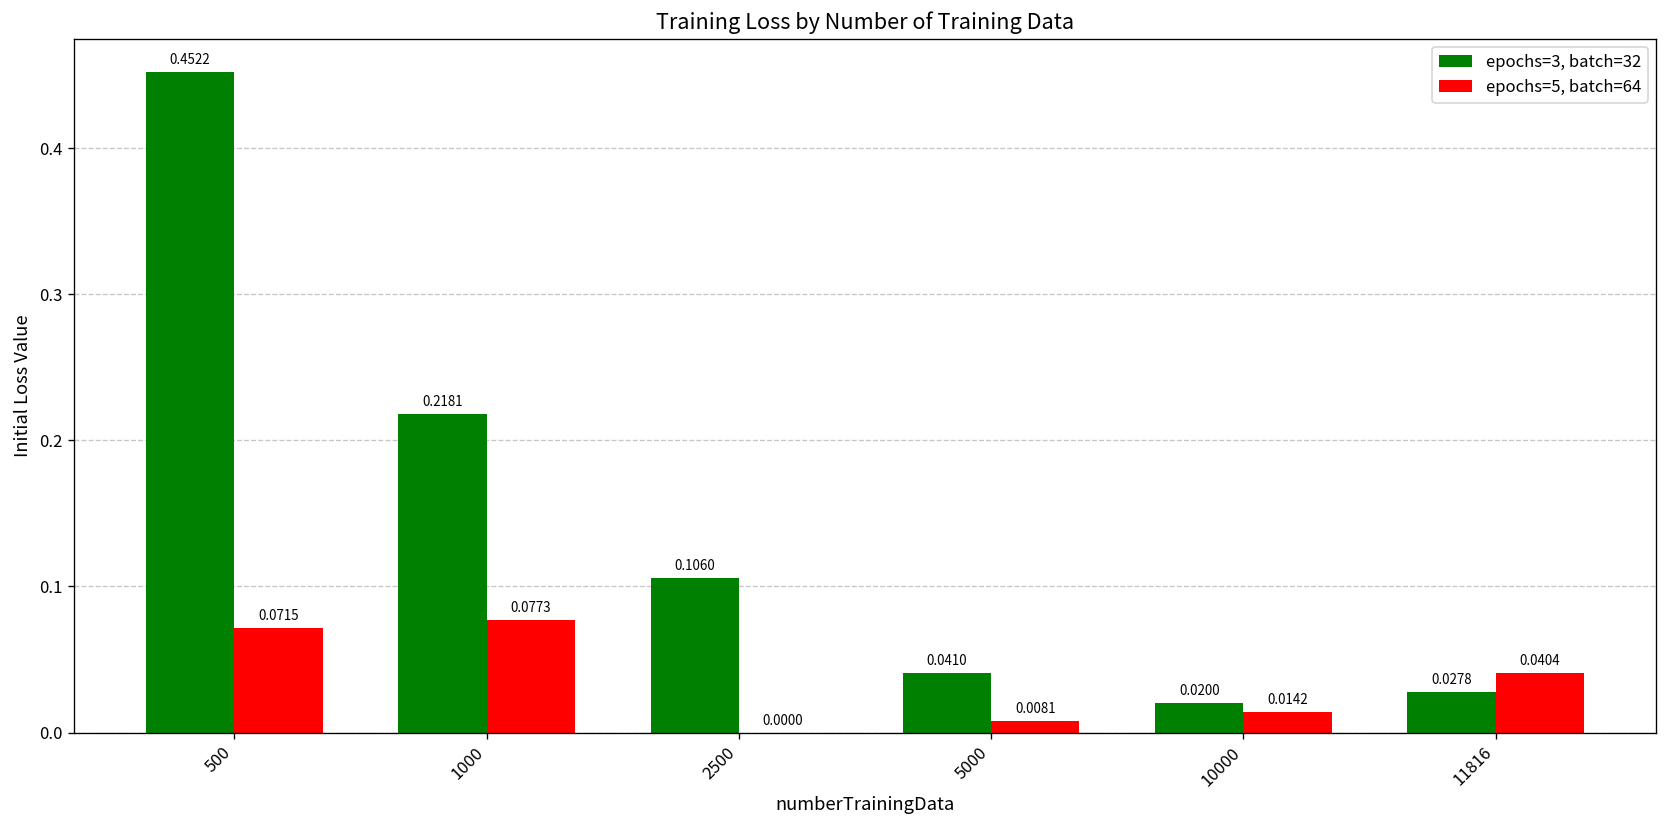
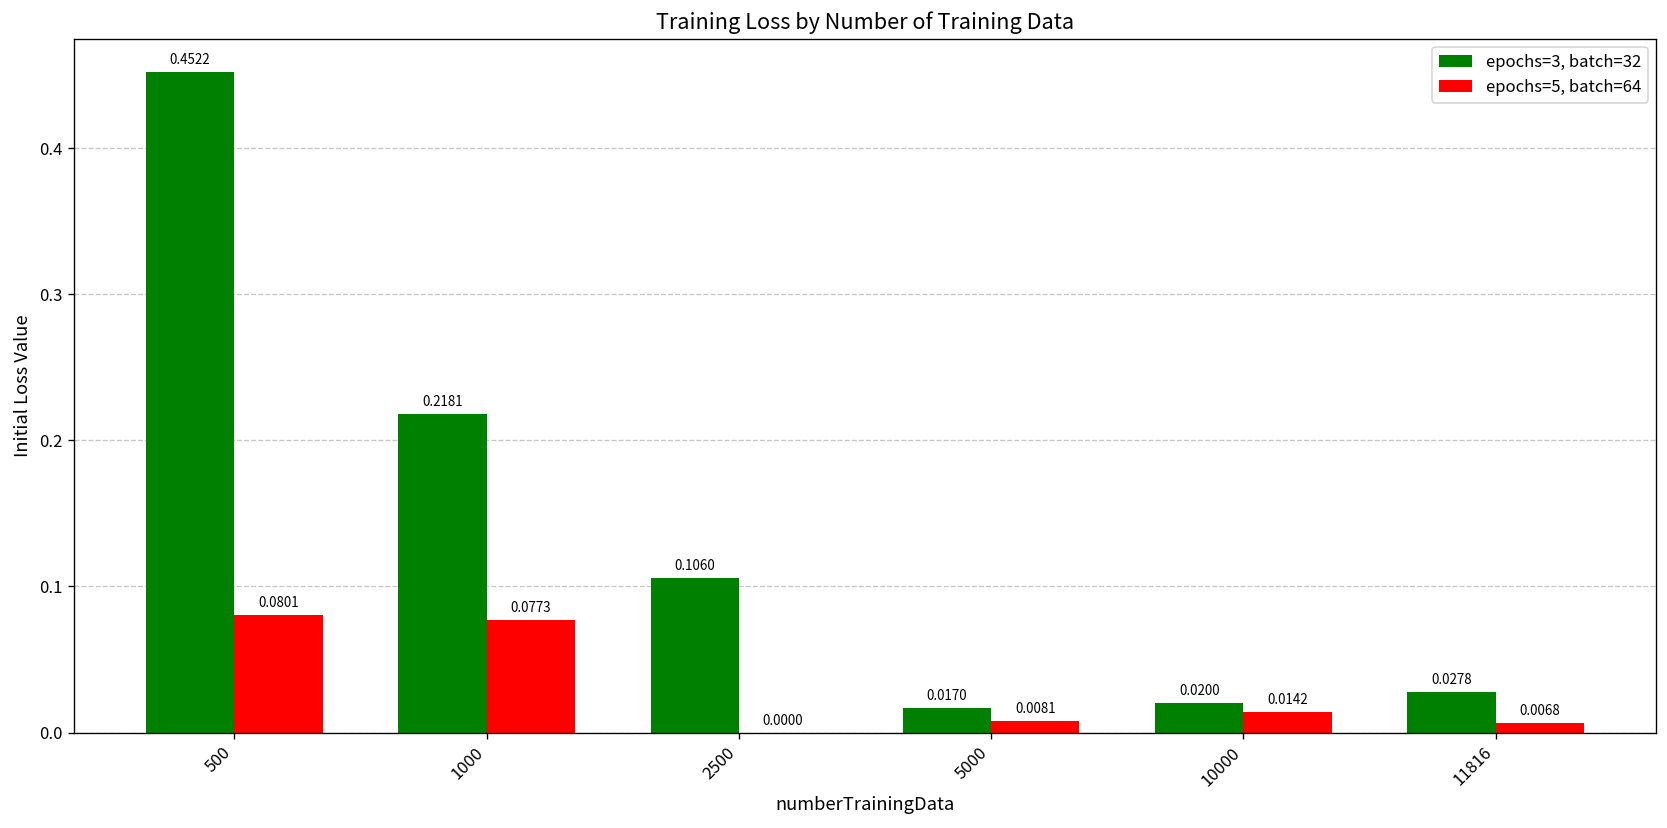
epochs=5, batch=64, 500: 0.0715 -> 0.0801
epochs=3, batch=32, 5000: 0.0410 -> 0.0170
epochs=5, batch=64, 11816: 0.0404 -> 0.0068
